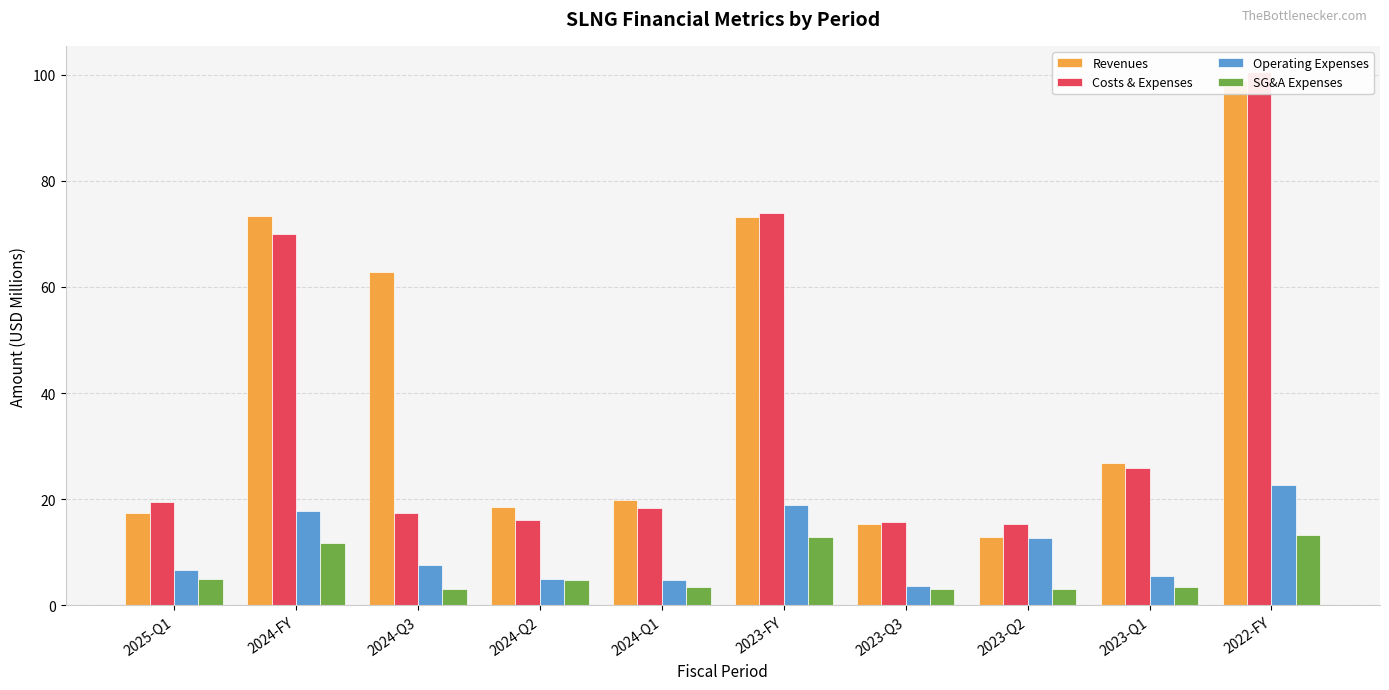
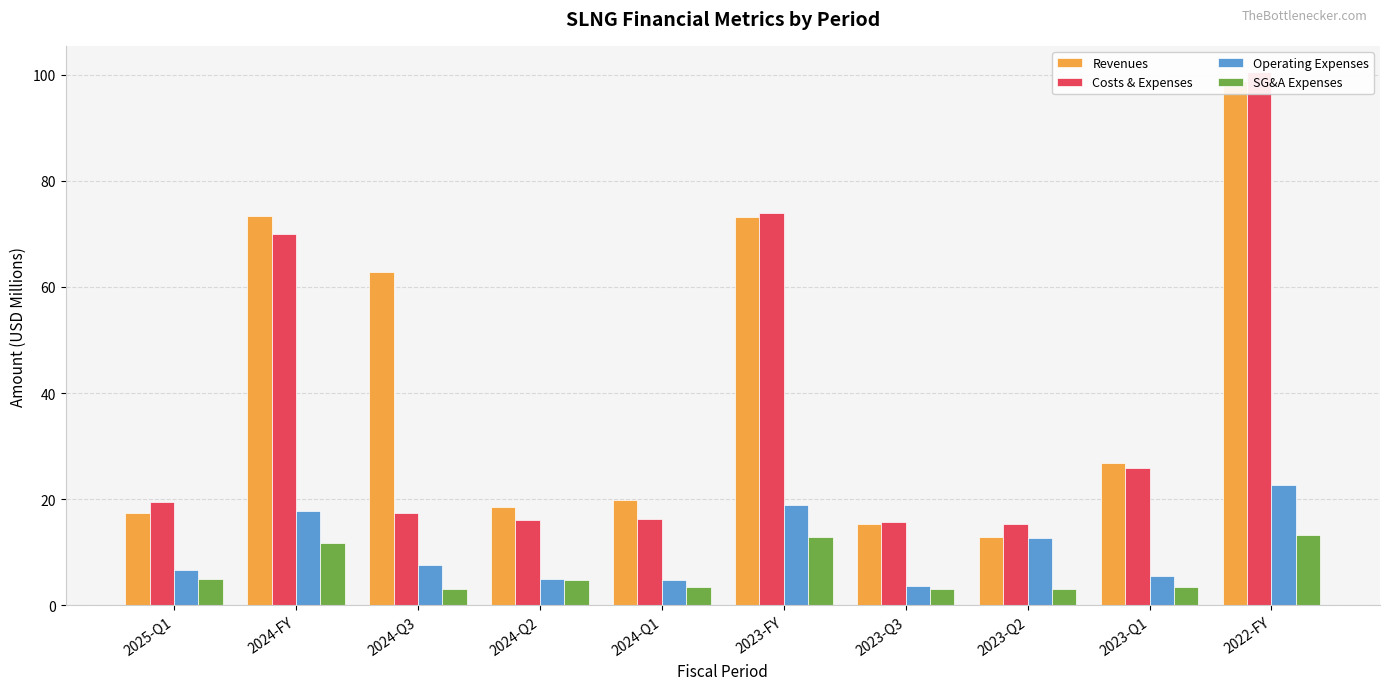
Costs & Expenses, 2024-Q1: 18 -> 16
